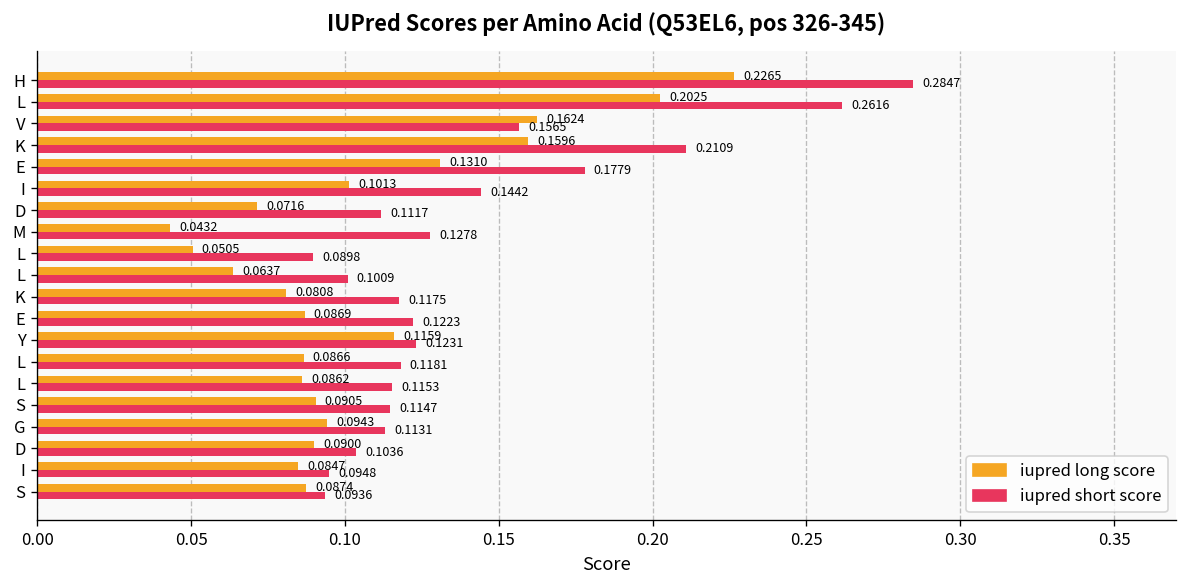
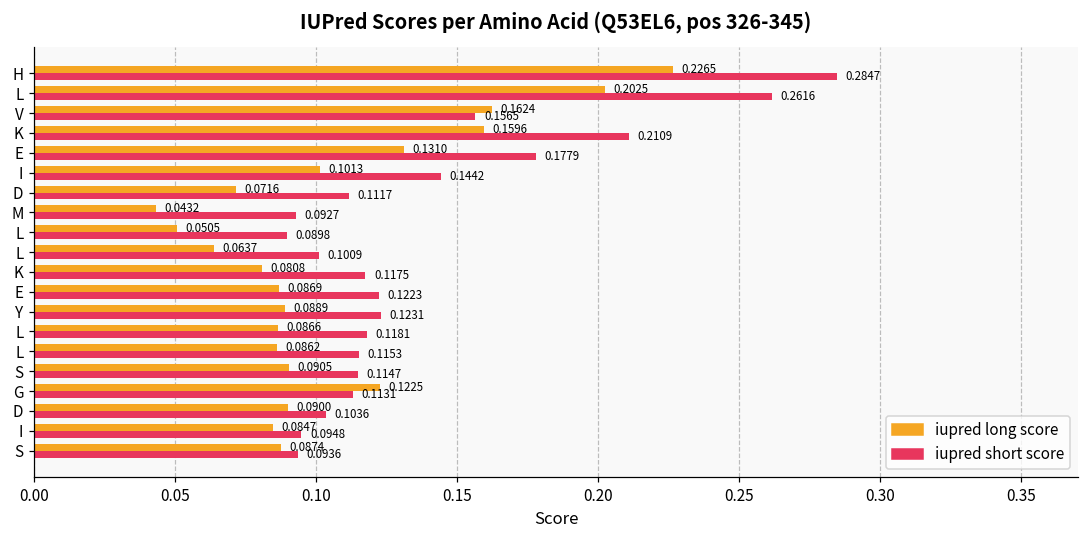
iupred short score, M: 0.1278 -> 0.0927
iupred long score, Y: 0.1159 -> 0.0889
iupred long score, G: 0.0943 -> 0.1225
